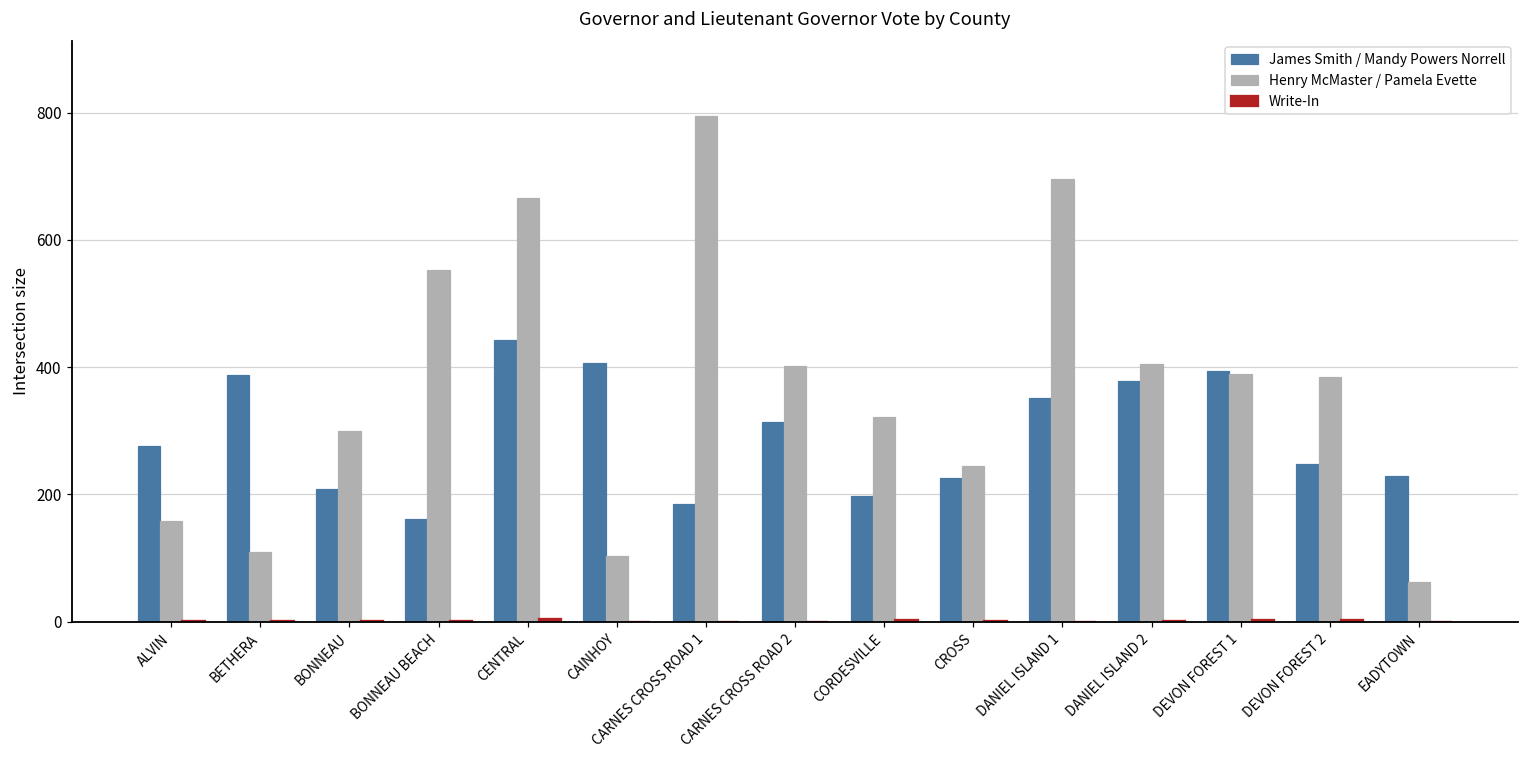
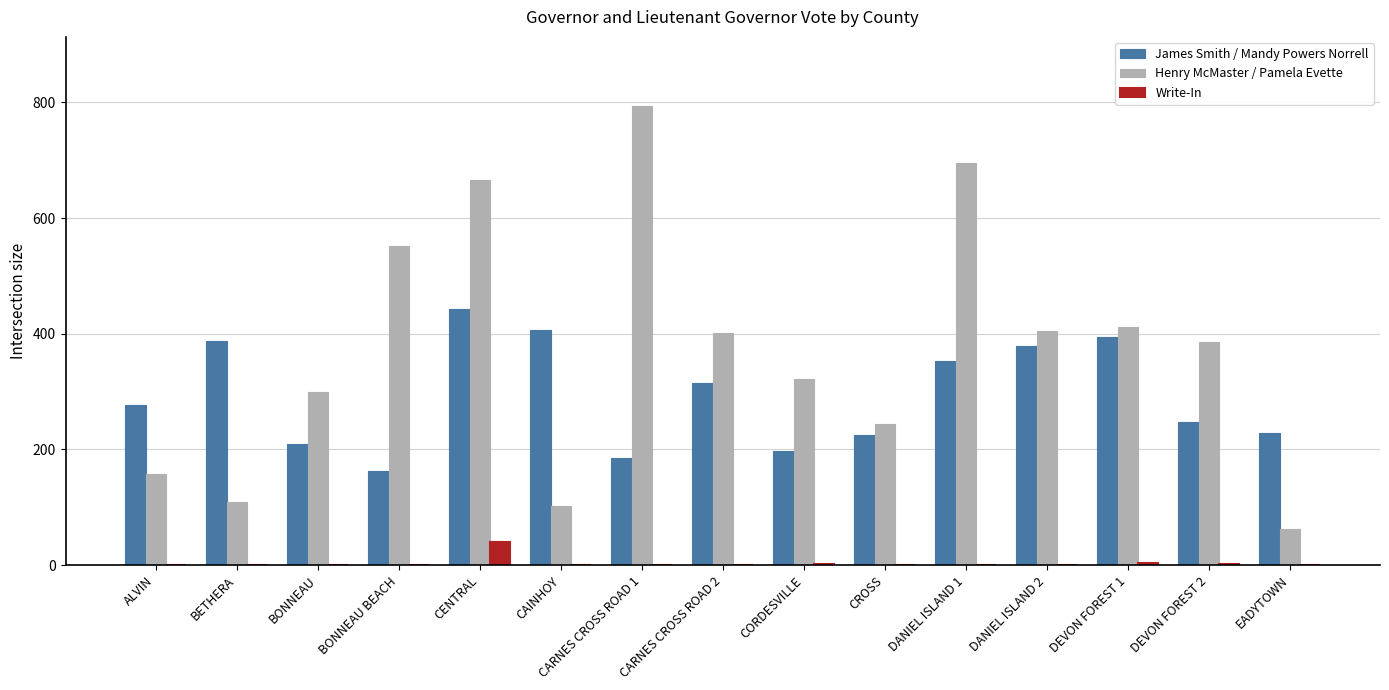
Write-In, CENTRAL: 0 -> 40
Henry McMaster / Pamela Evette, DEVON FOREST 1: 390 -> 410
